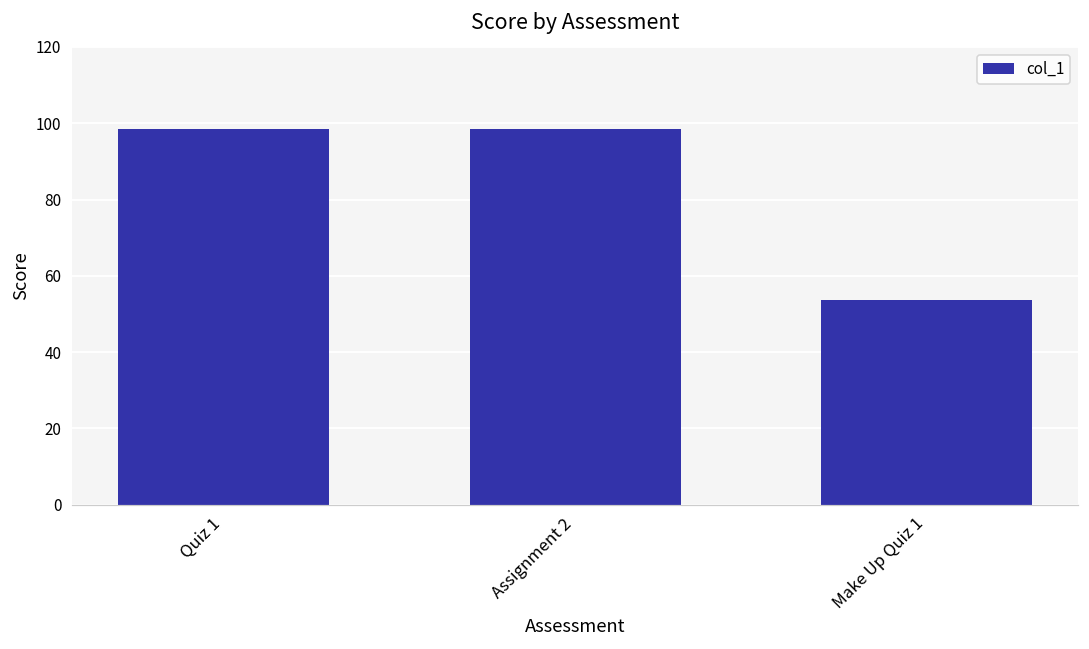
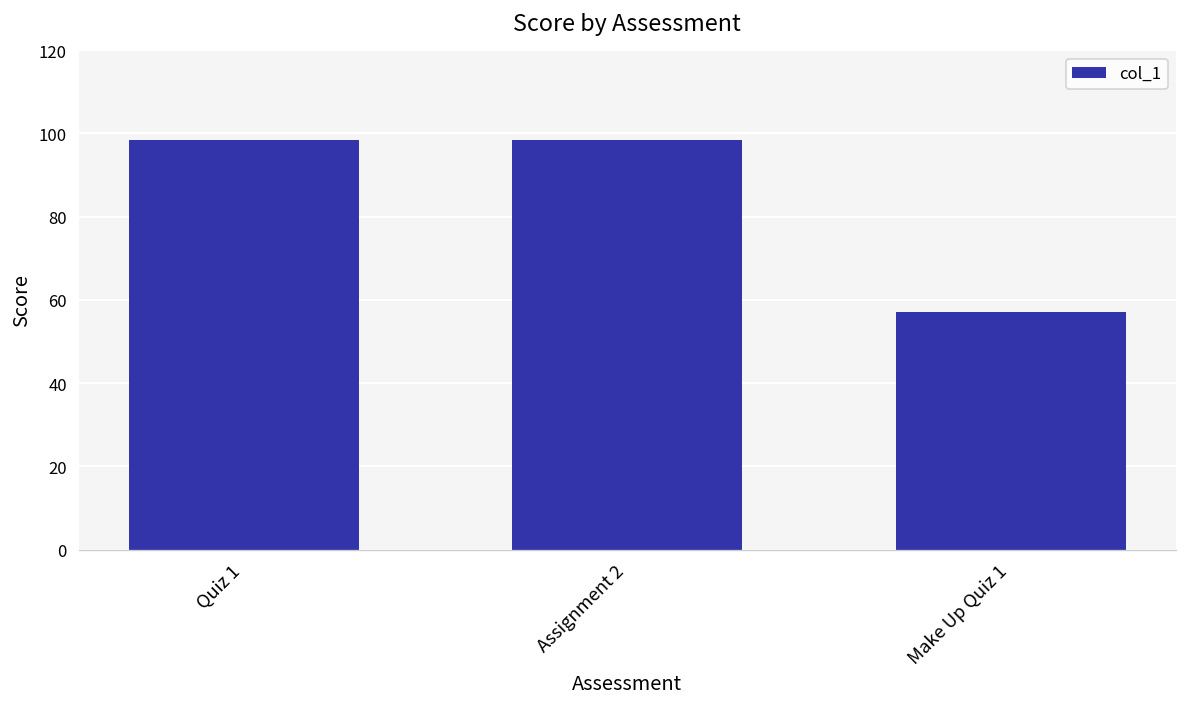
Make Up Quiz 1: 54 -> 57
